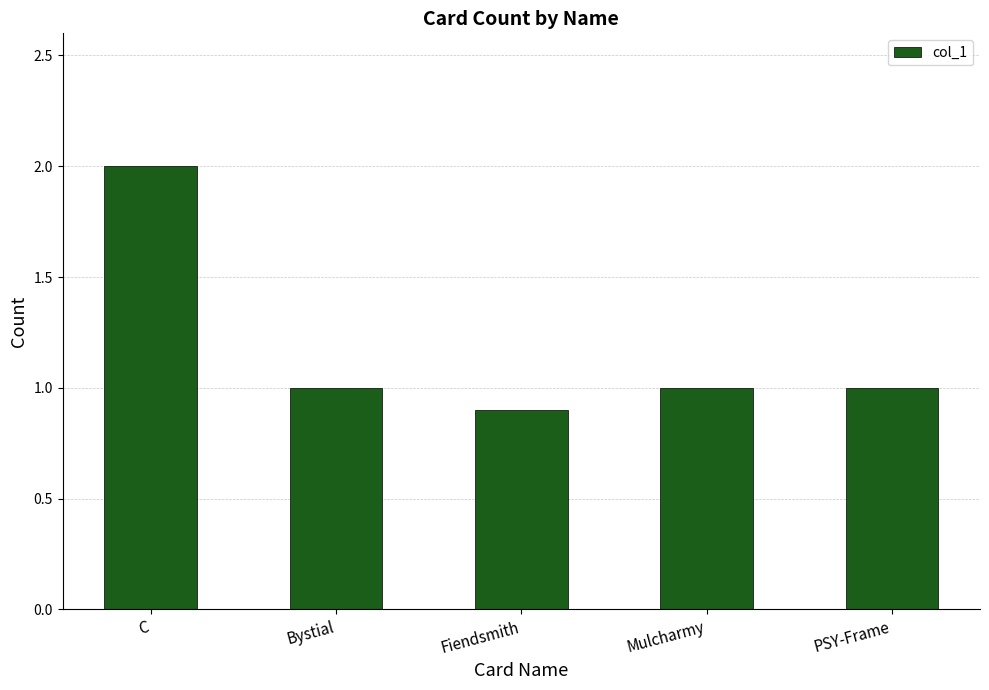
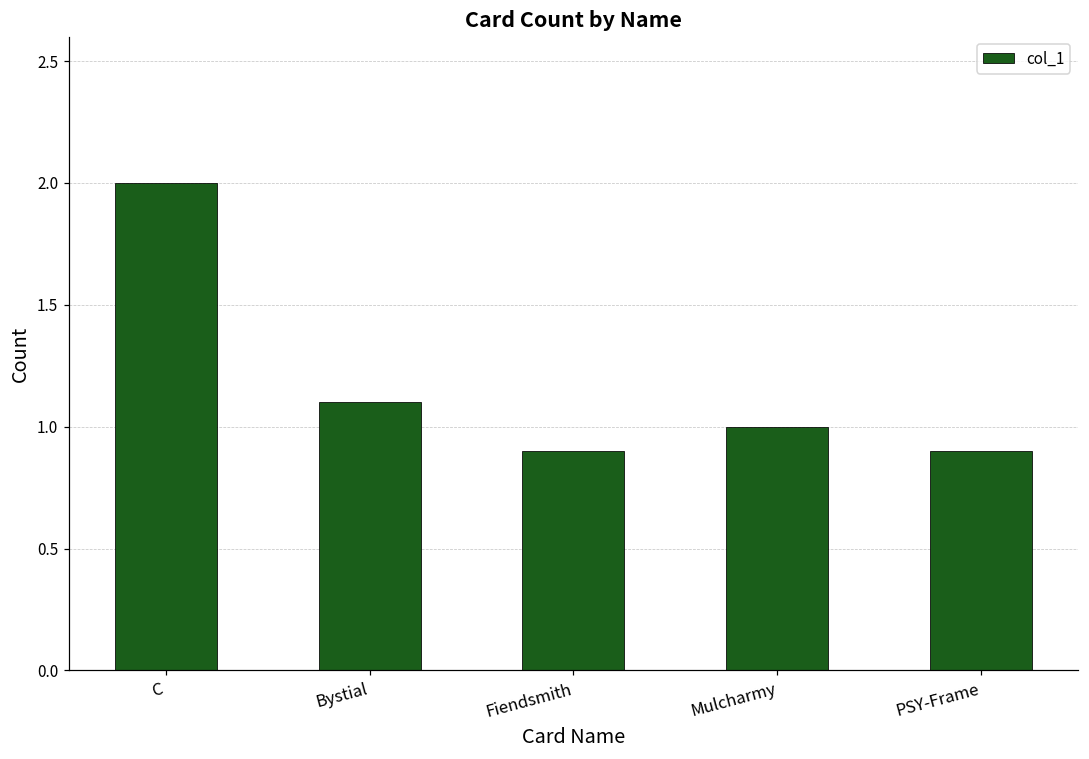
Bystial: 1.0 -> 1.1
PSY-Frame: 1.0 -> 0.9
